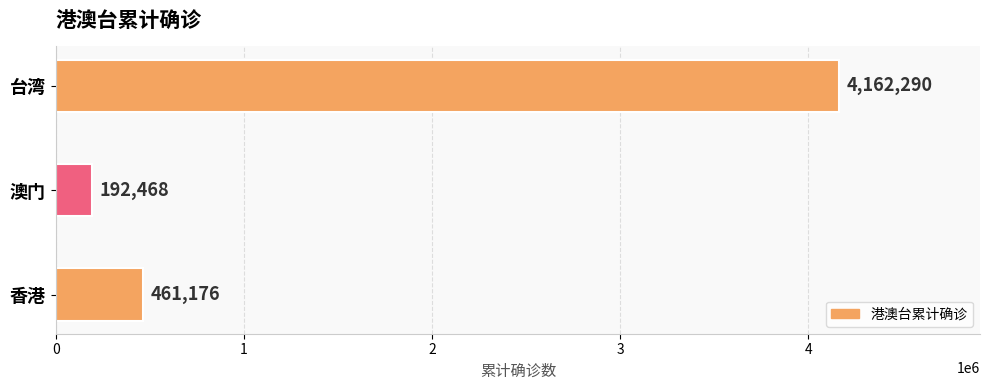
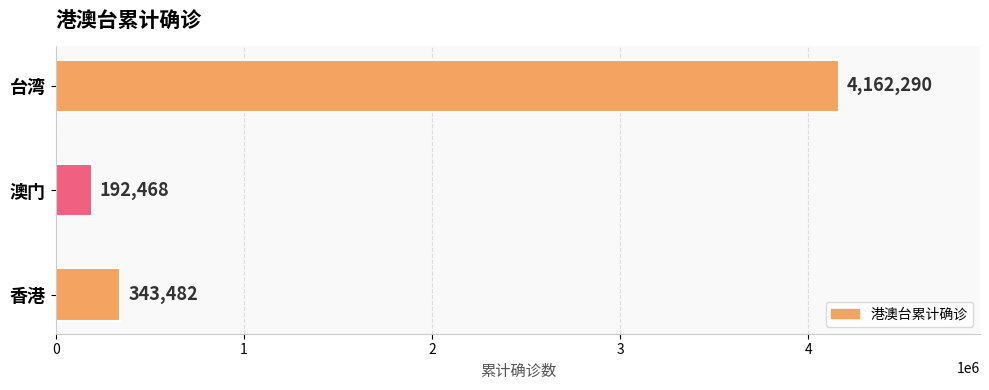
香港: 461,176 -> 343,482
